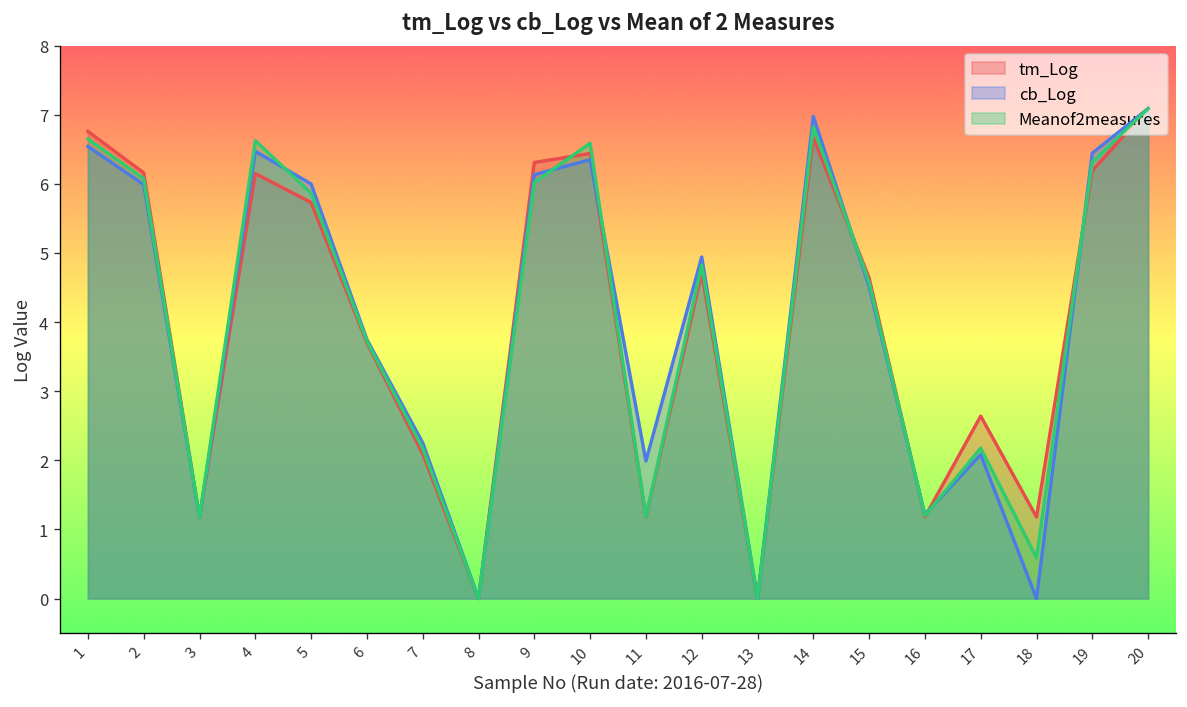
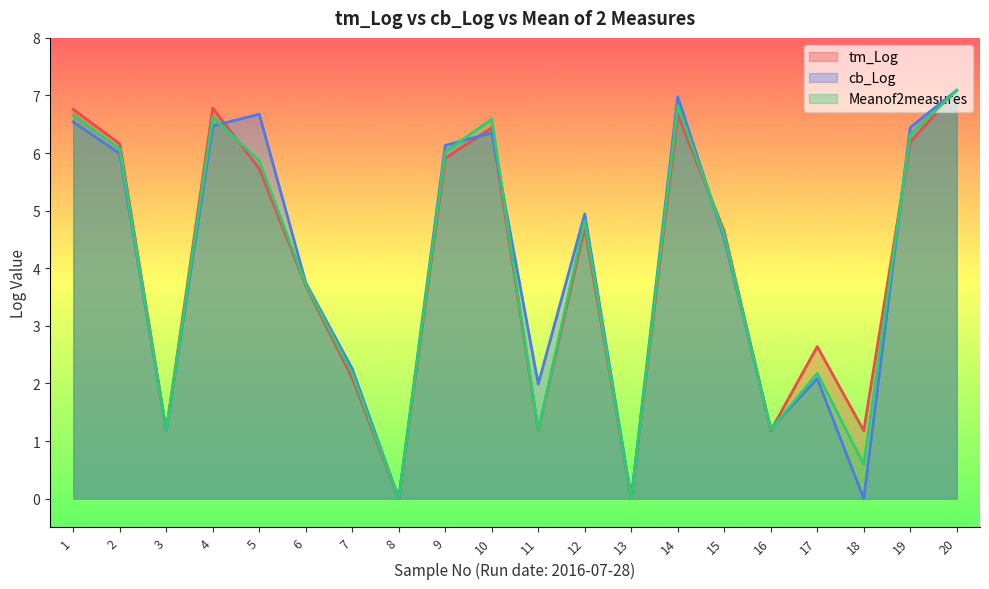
tm_Log, 4: 6.2 -> 6.8
cb_Log, 5: 6.0 -> 6.7
tm_Log, 9: 6.3 -> 5.9
